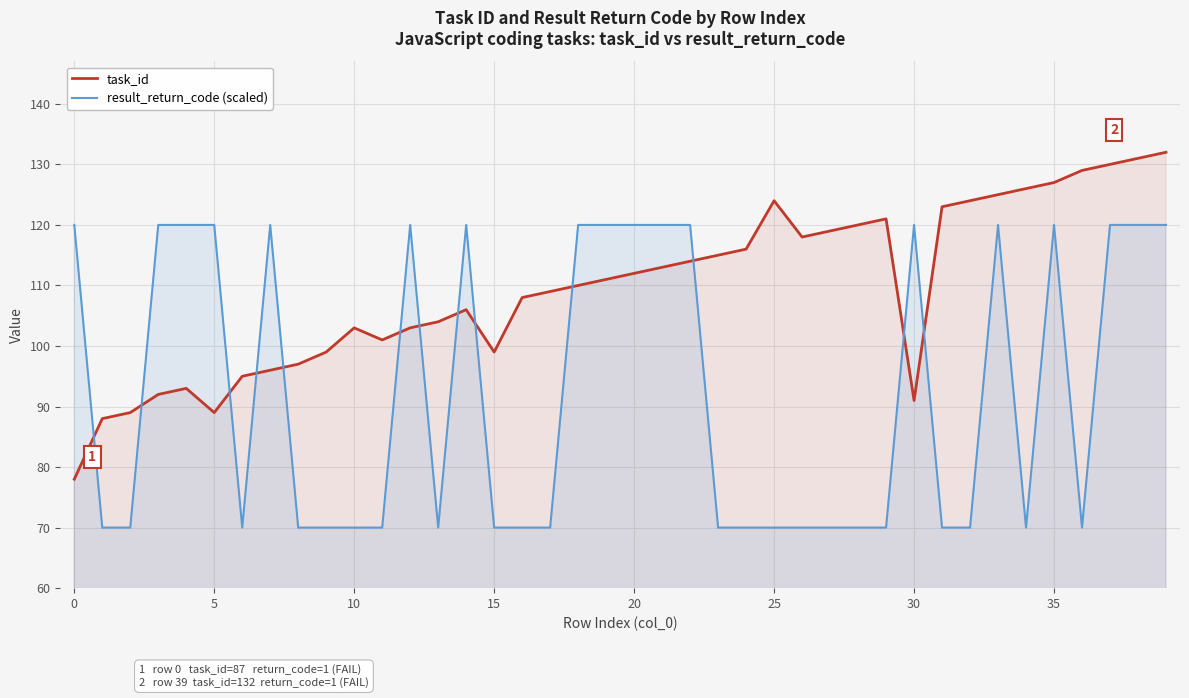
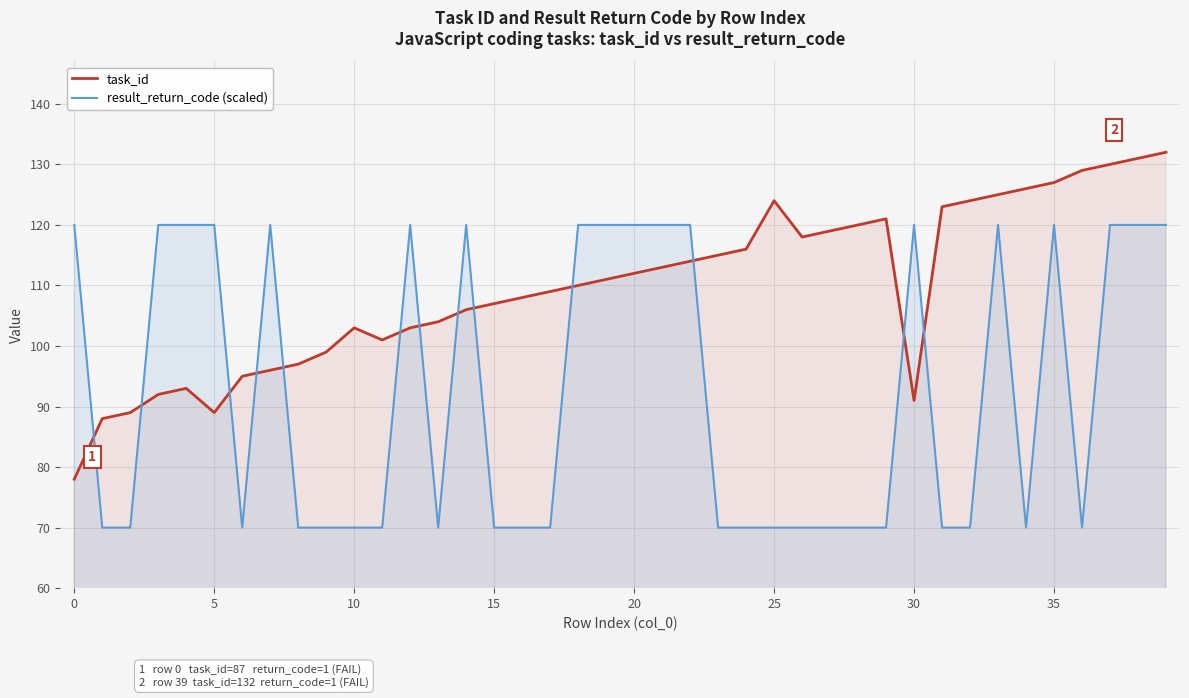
task_id, 15: 99 -> 107
